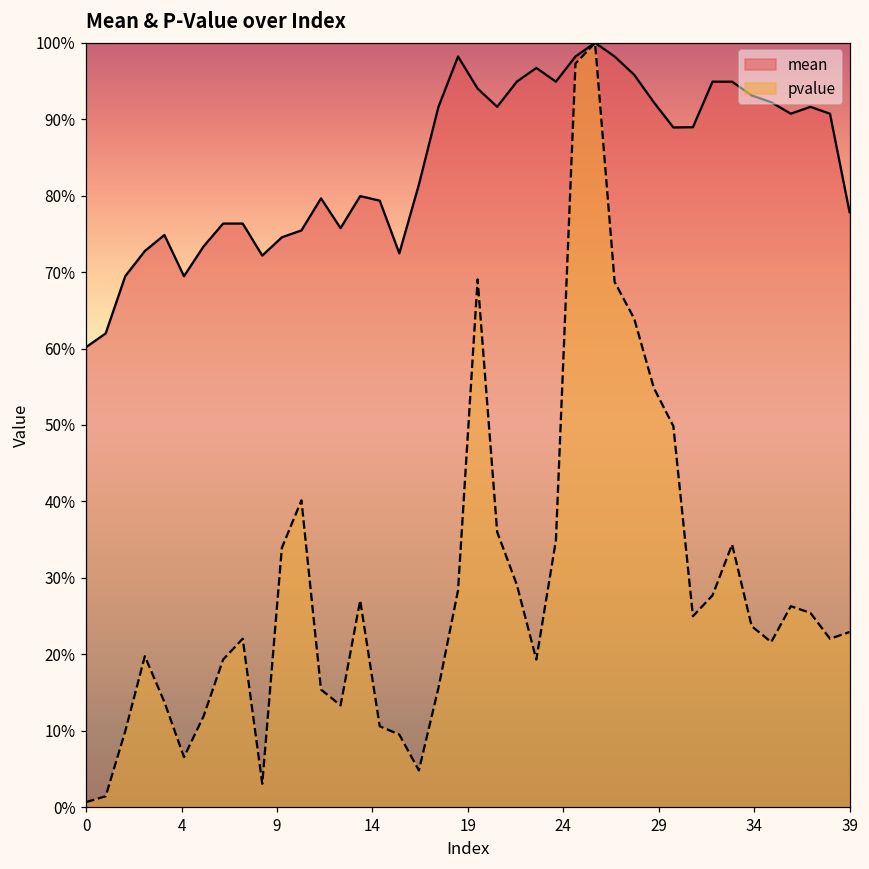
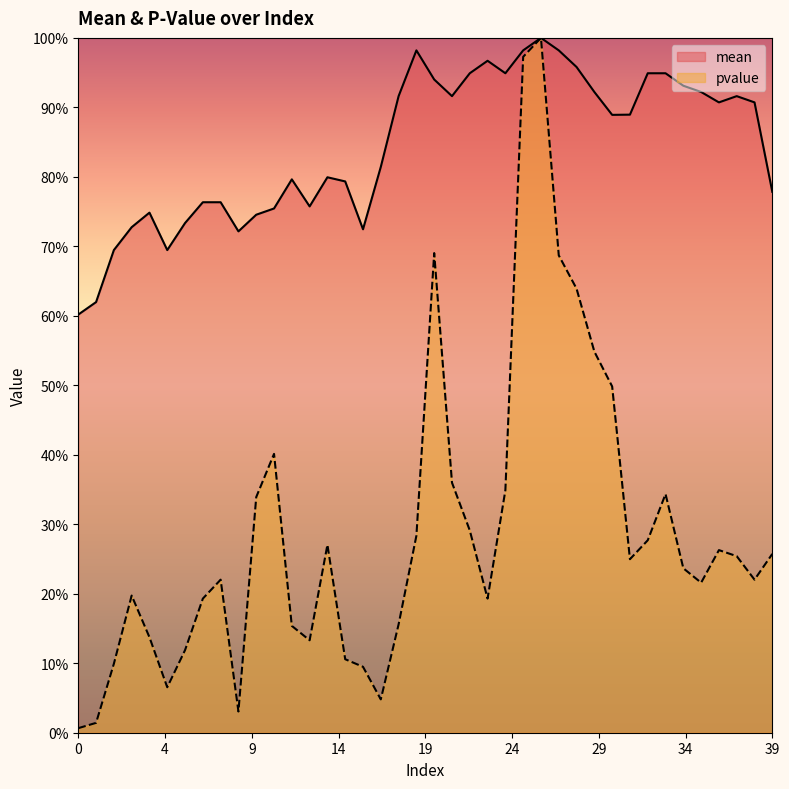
pvalue, 39: 23% -> 26%
